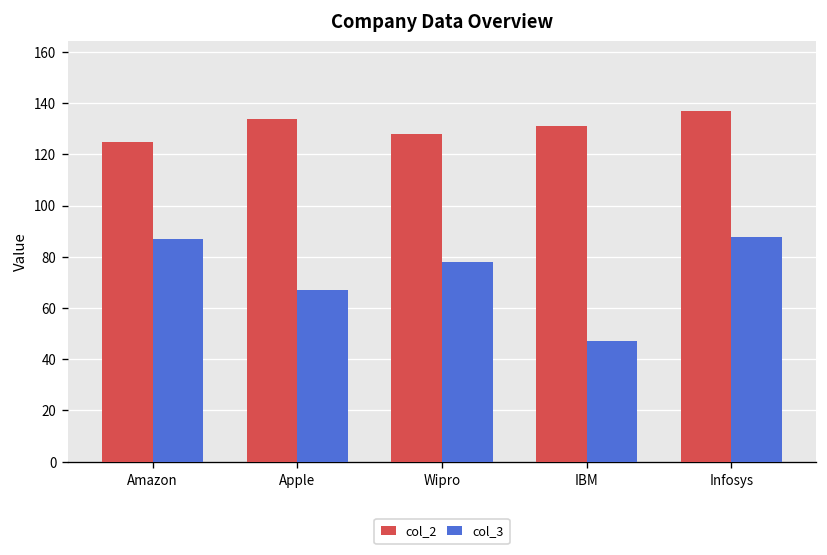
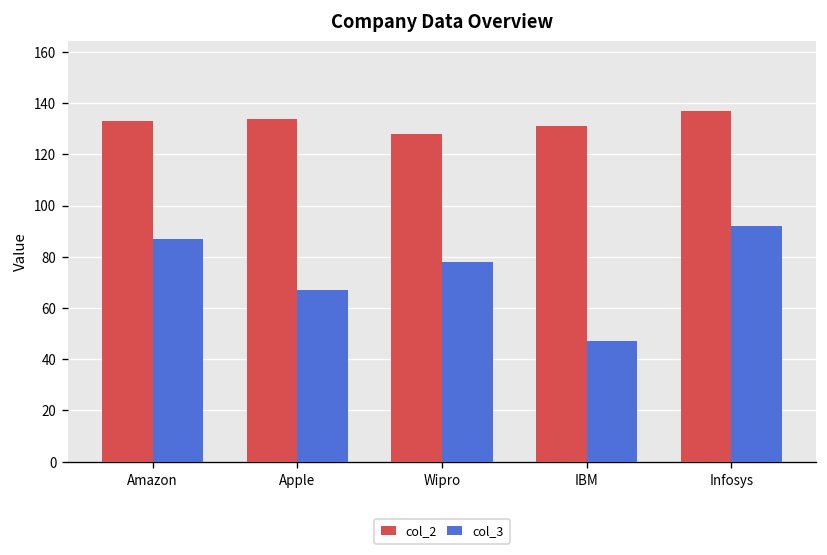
col_2, Amazon: 125 -> 133
col_3, Infosys: 88 -> 92
